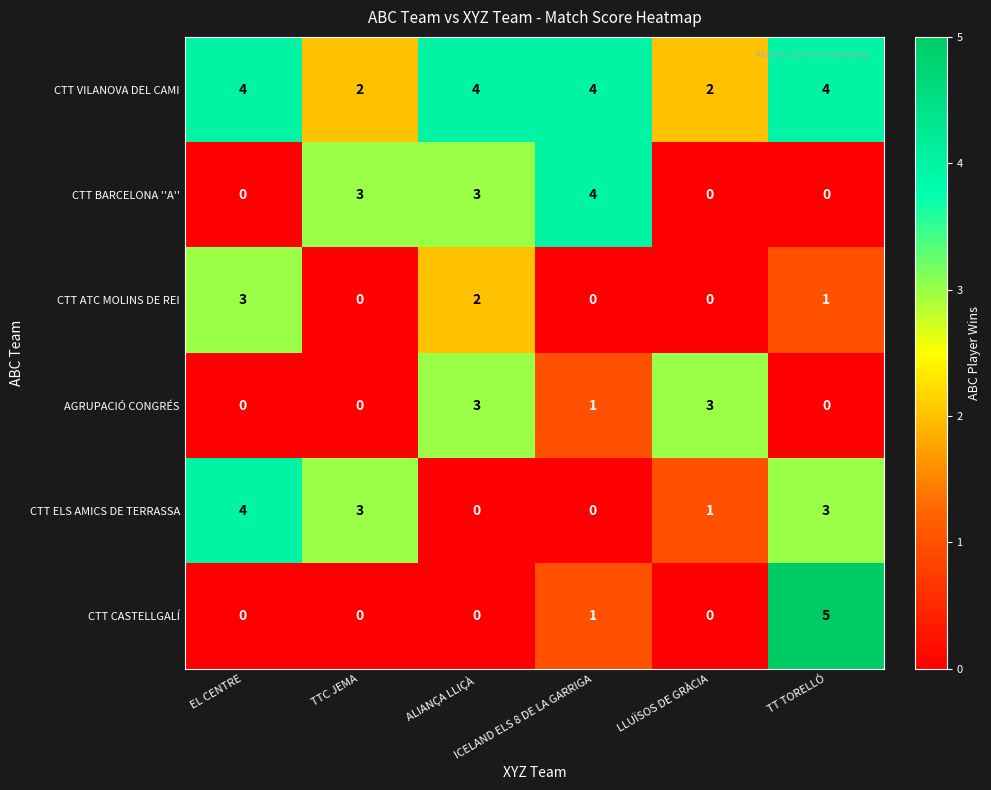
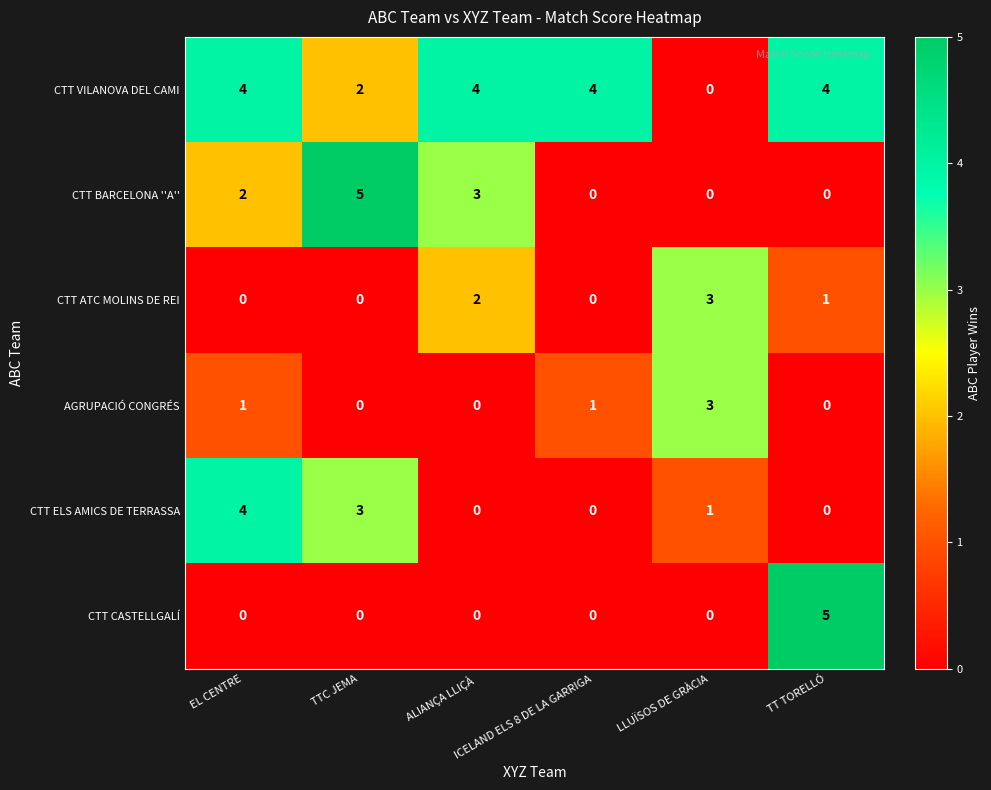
CTT VILANOVA DEL CAMI, LLUÏSOS DE GRÀCIA: 2 -> 0
CTT BARCELONA ''A'', EL CENTRE: 0 -> 2
CTT BARCELONA ''A'', TTC JEMA: 3 -> 5
CTT BARCELONA ''A'', ICELAND ELS 8 DE LA GARRIGA: 4 -> 0
CTT ATC MOLINS DE REI, EL CENTRE: 3 -> 0
CTT ATC MOLINS DE REI, LLUÏSOS DE GRÀCIA: 0 -> 3
AGRUPACIÓ CONGRÉS, EL CENTRE: 0 -> 1
AGRUPACIÓ CONGRÉS, ALIANÇA LLIÇÀ: 3 -> 0
CTT ELS AMICS DE TERRASSA, TT TORELLÓ: 3 -> 0
CTT CASTELLGALÍ, ICELAND ELS 8 DE LA GARRIGA: 1 -> 0
